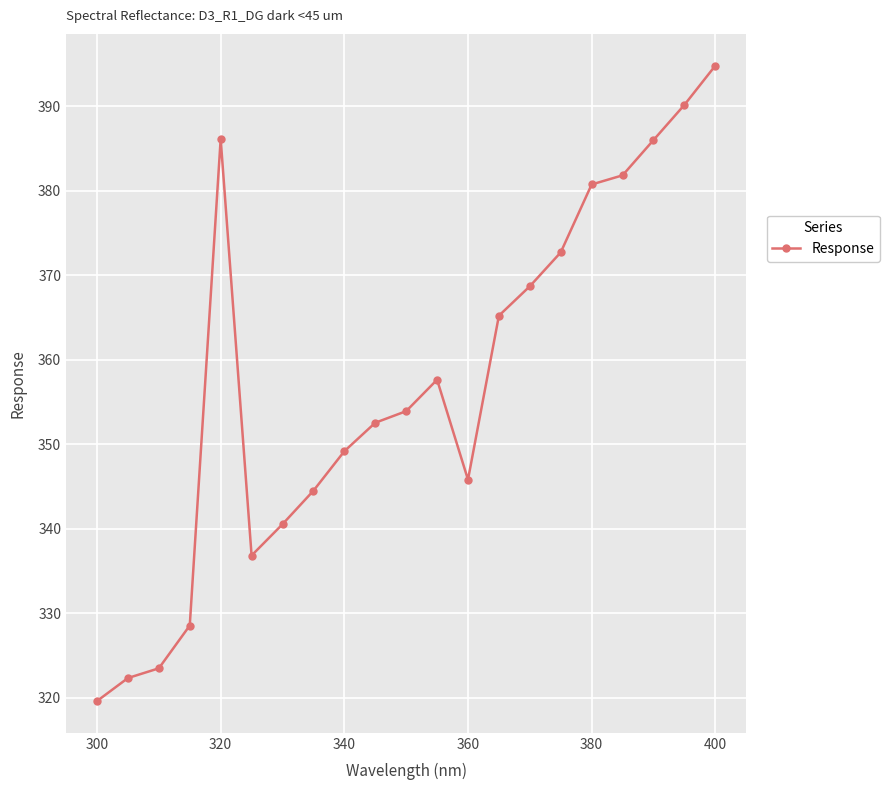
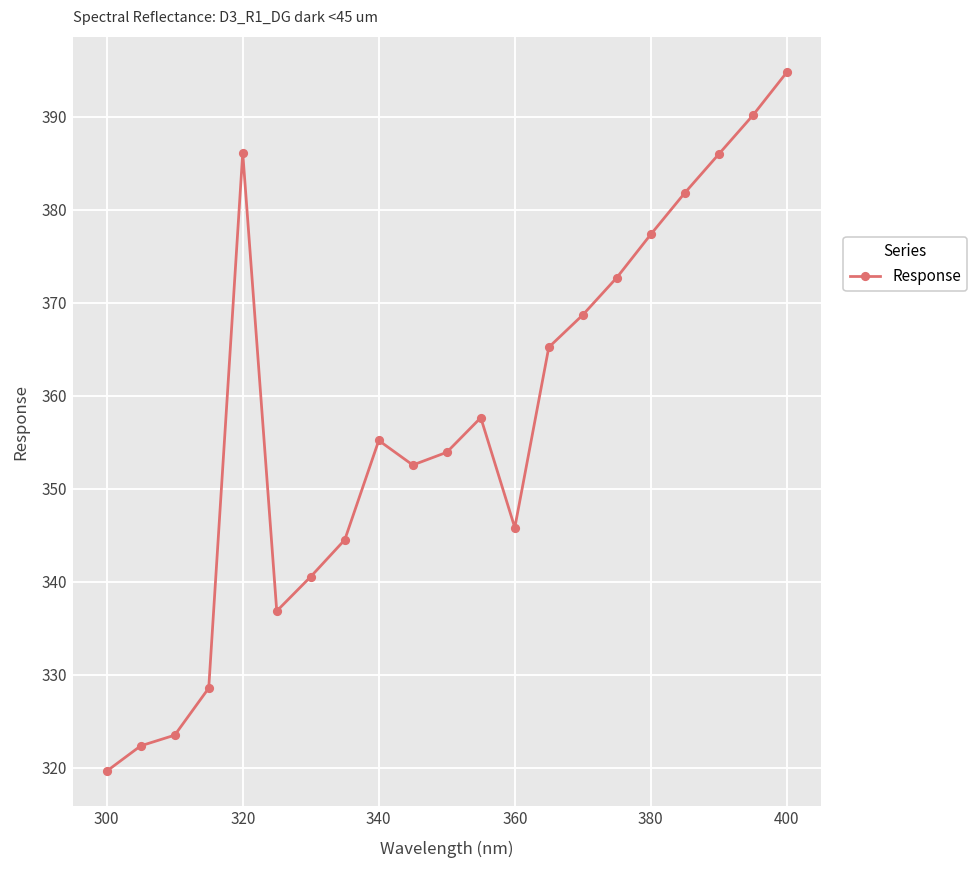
340: 349 -> 355
380: 381 -> 377
